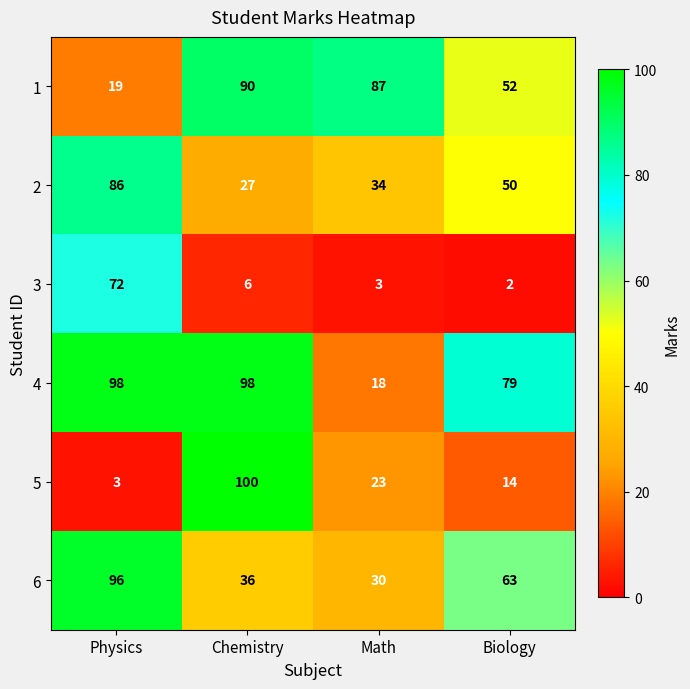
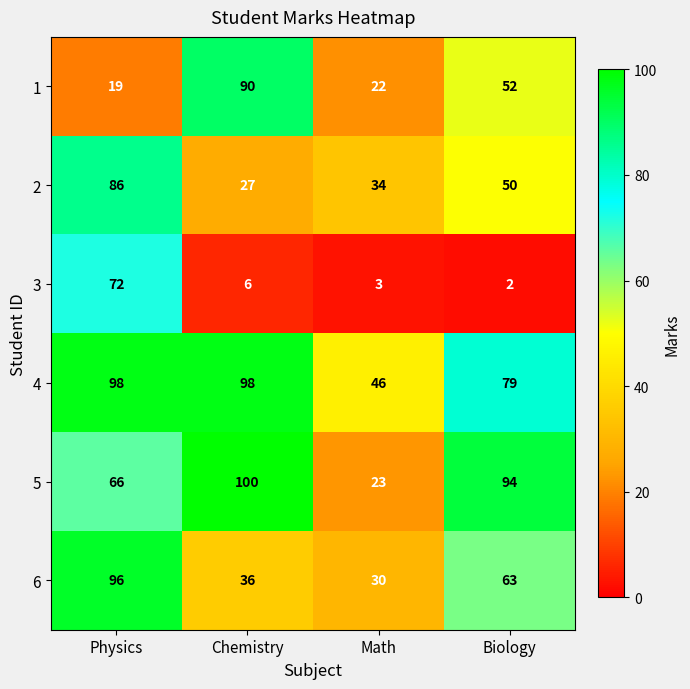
1, Math: 87 -> 22
4, Math: 18 -> 46
5, Physics: 3 -> 66
5, Biology: 14 -> 94
